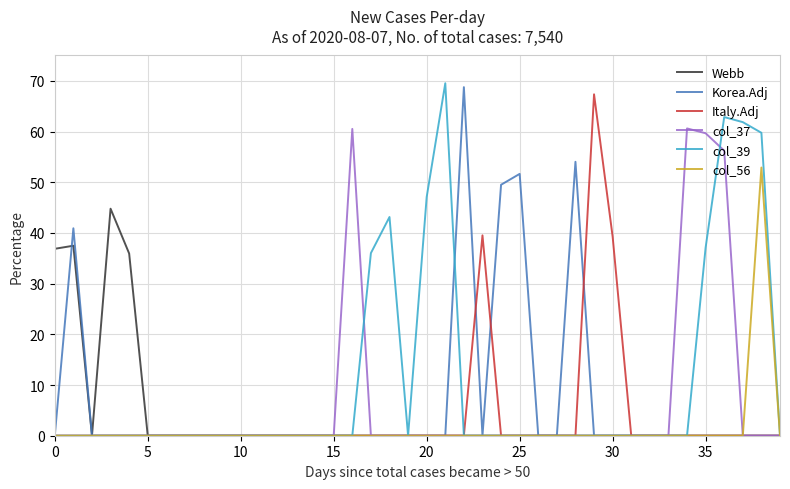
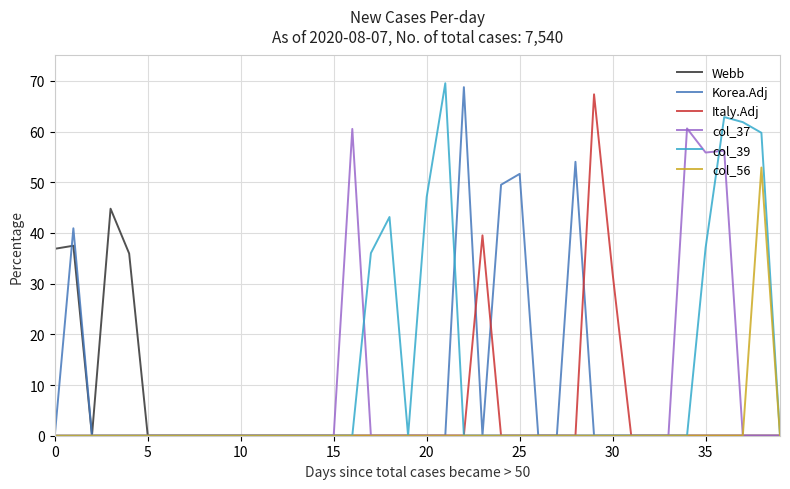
Italy.Adj, 30: 39 -> 32
col_37, 35: 60 -> 56
